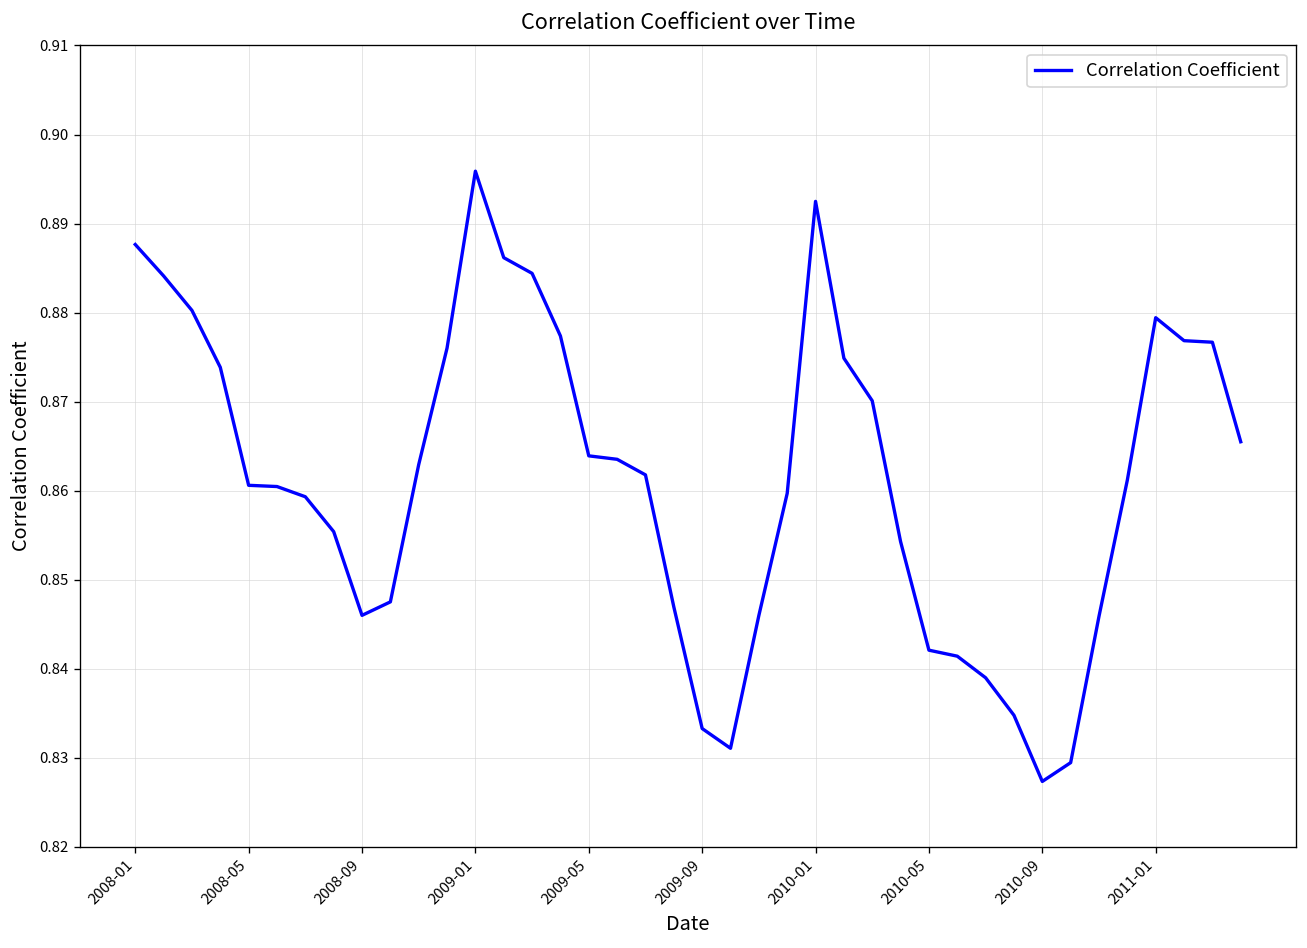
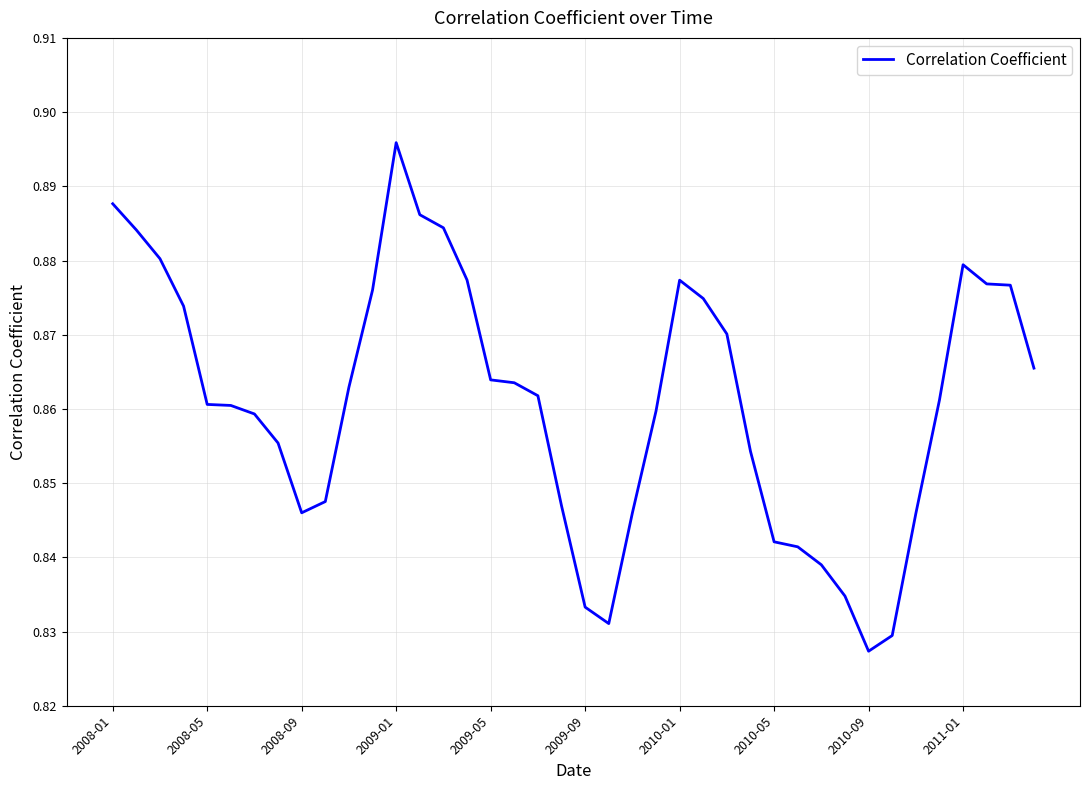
2010-01: 0.892 -> 0.877
